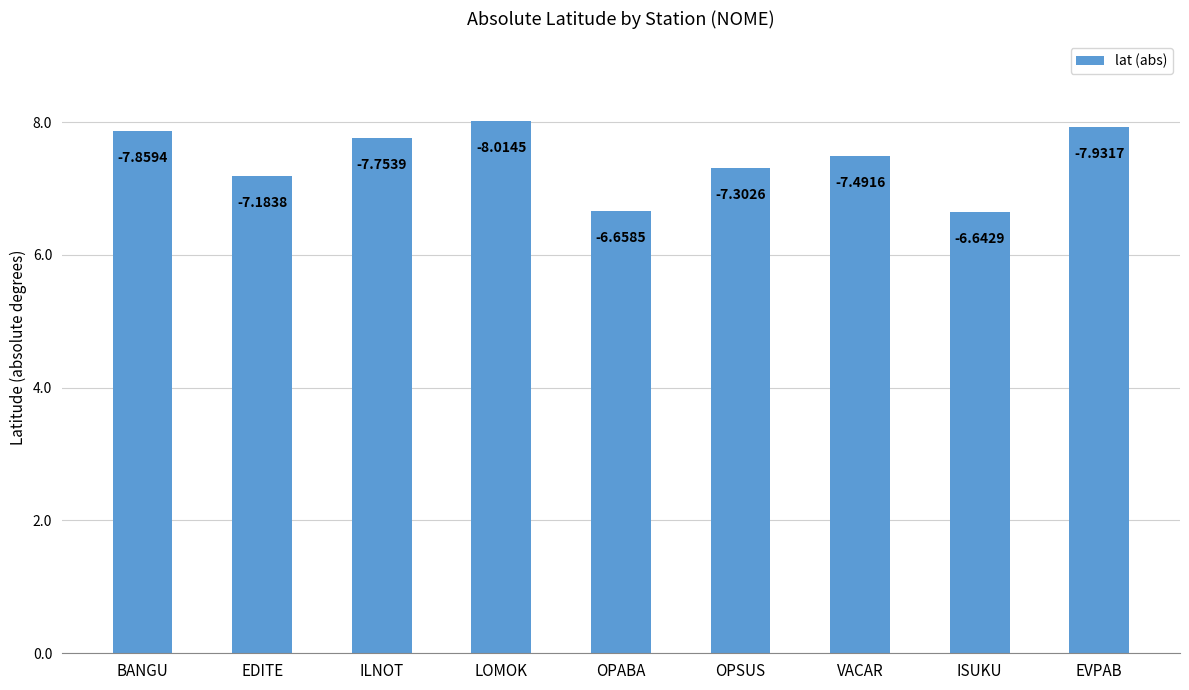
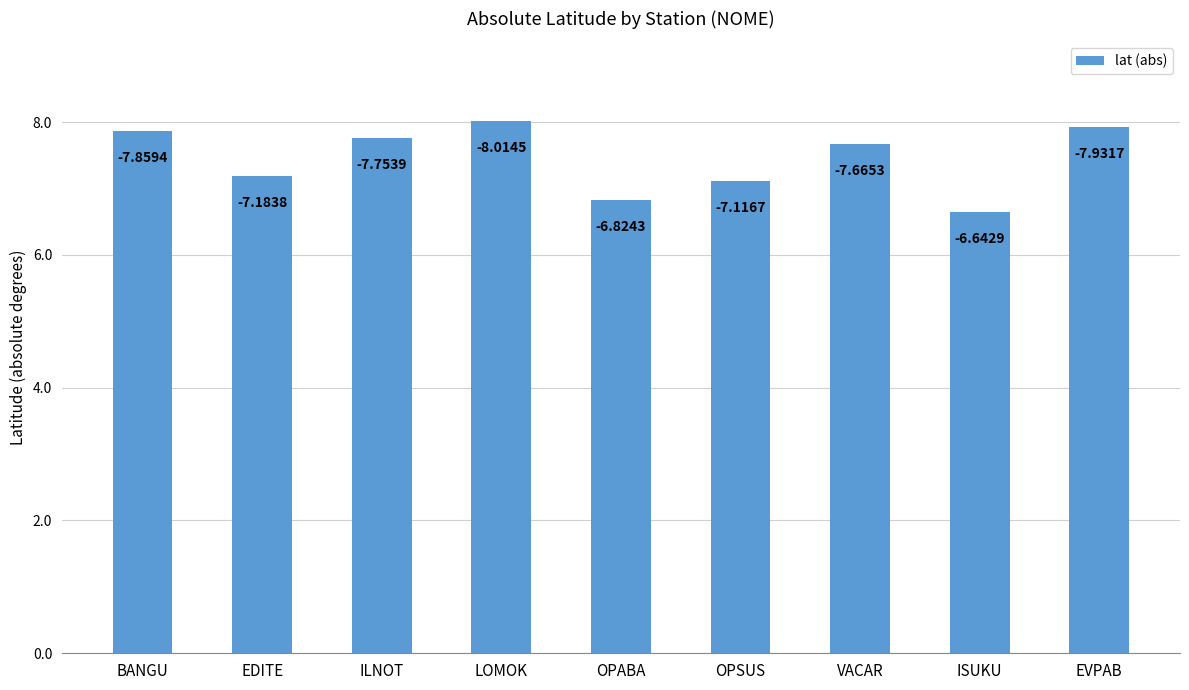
OPABA: -6.6585 -> -6.8243
OPSUS: -7.3026 -> -7.1167
VACAR: -7.4916 -> -7.6653
